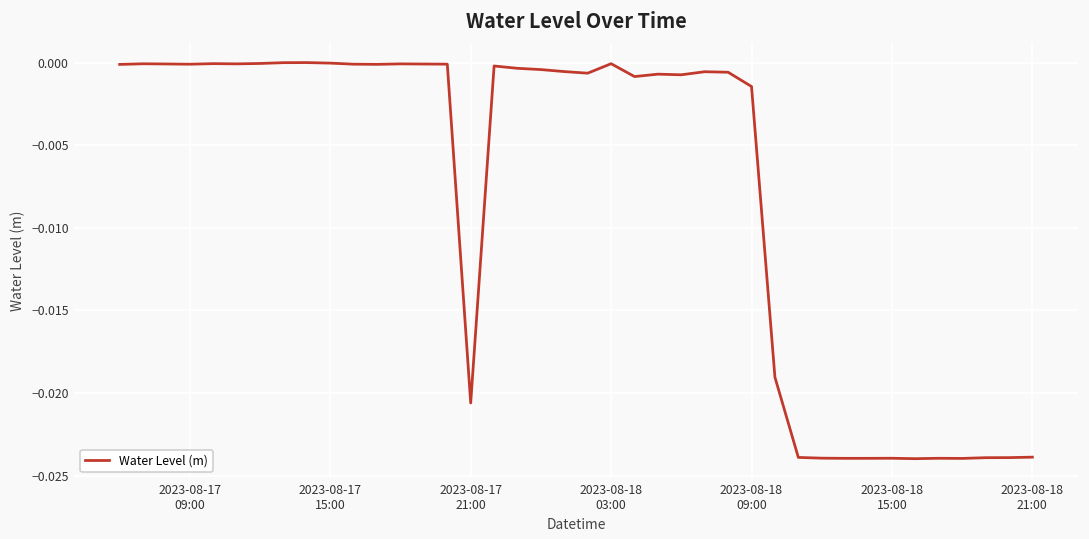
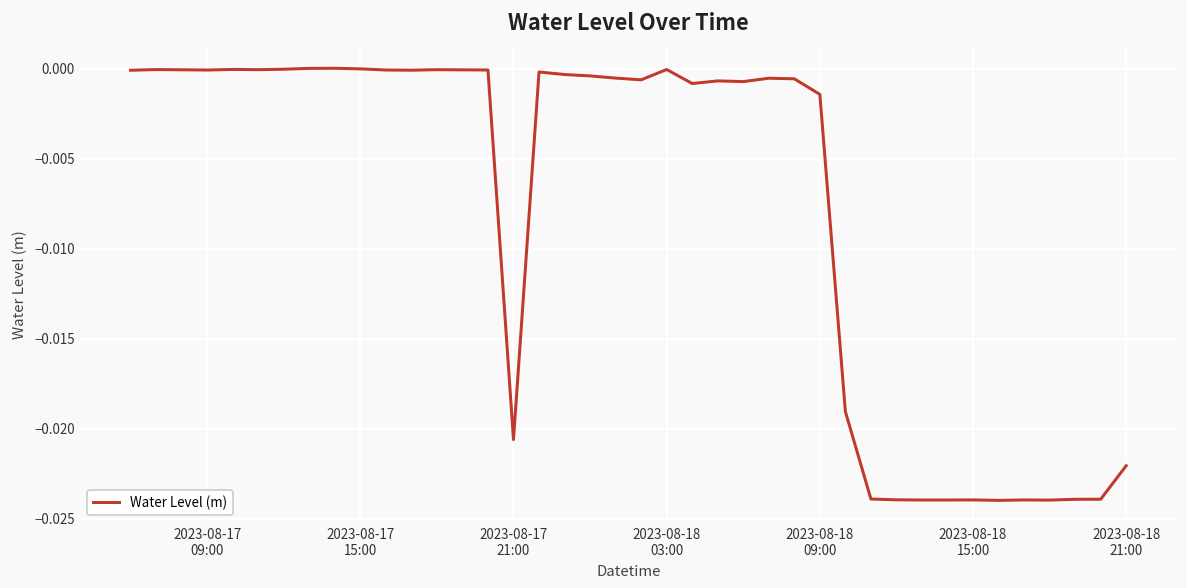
2023-08-18 21:00: -0.0239 -> -0.0221
